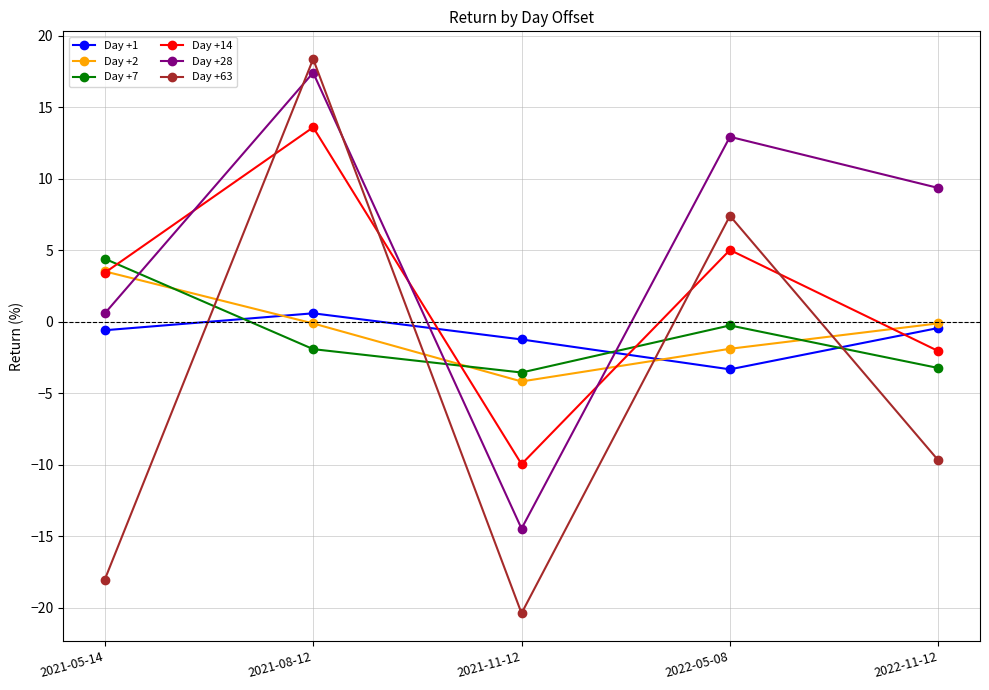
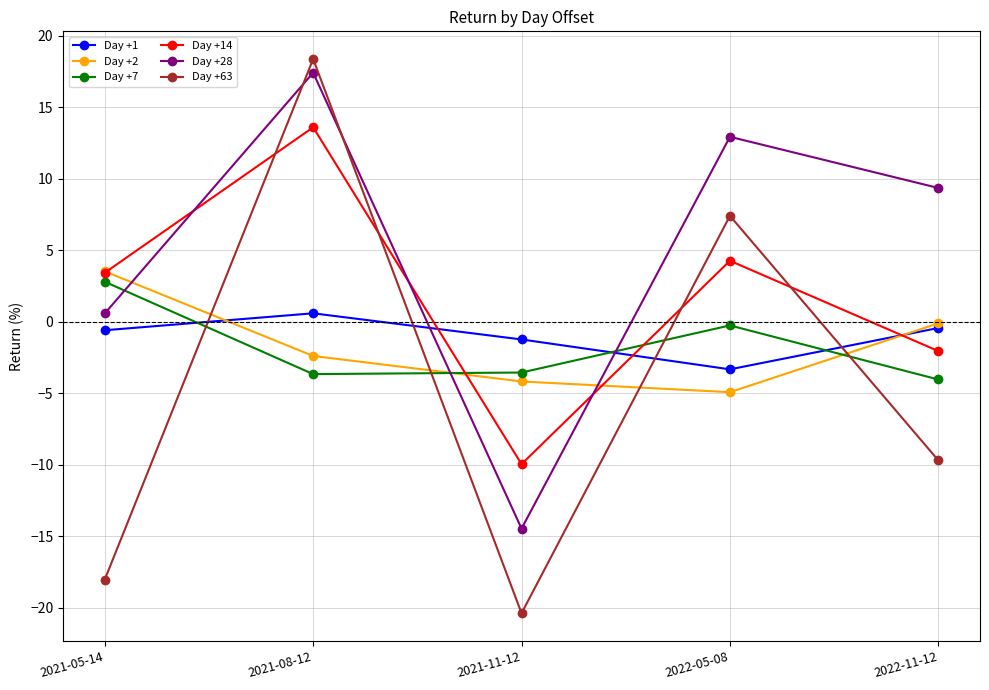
Day +7, 2021-05-14: 4.4 -> 2.8
Day +2, 2021-08-12: -0.1 -> -2.4
Day +7, 2021-08-12: -1.9 -> -3.7
Day +2, 2022-05-08: -1.9 -> -4.9
Day +14, 2022-05-08: 5.0 -> 4.3
Day +7, 2022-11-12: -3.2 -> -4.0
